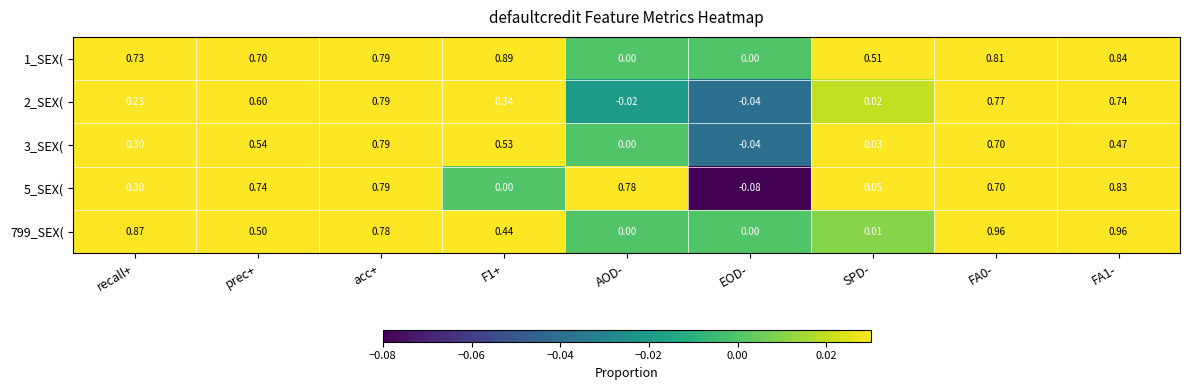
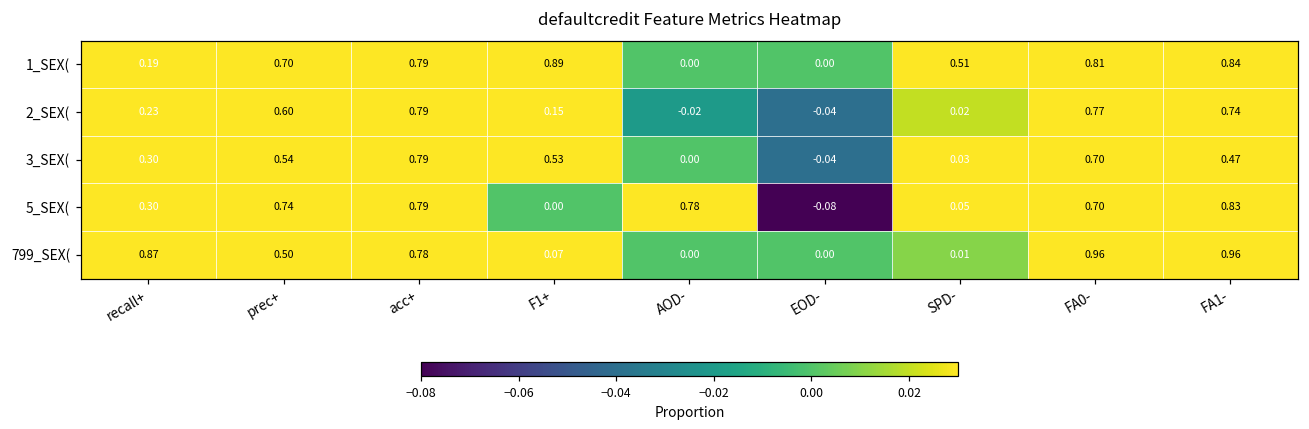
1_SEX(, recall+: 0.73 -> 0.19
2_SEX(, F1+: 0.34 -> 0.15
799_SEX(, F1+: 0.44 -> 0.07
